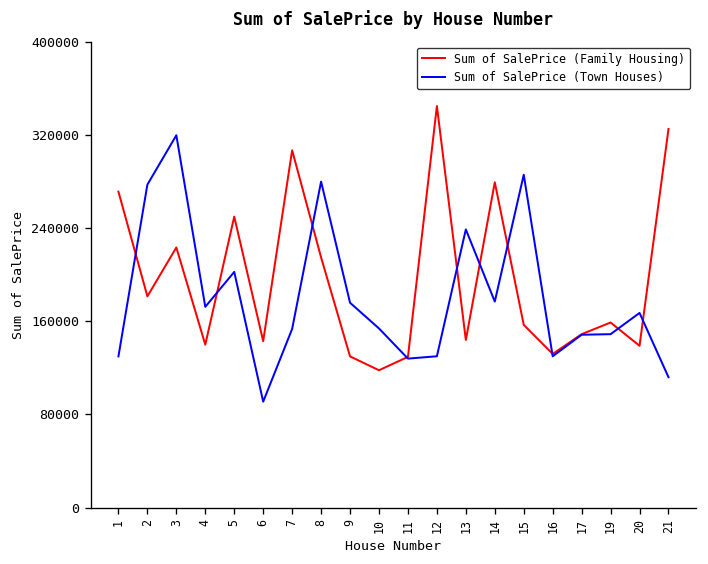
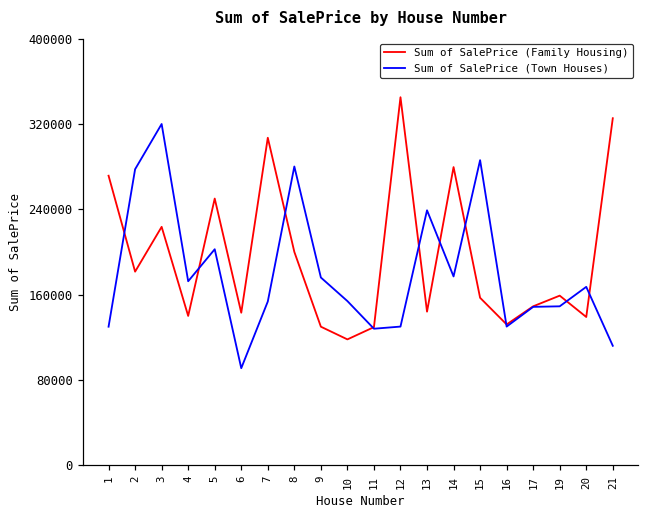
Sum of SalePrice (Family Housing), 8: 210000 -> 200000
